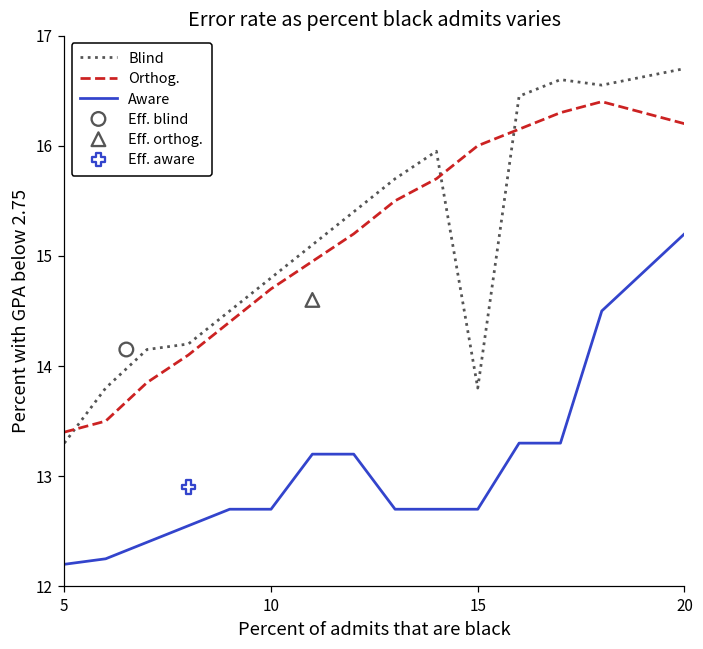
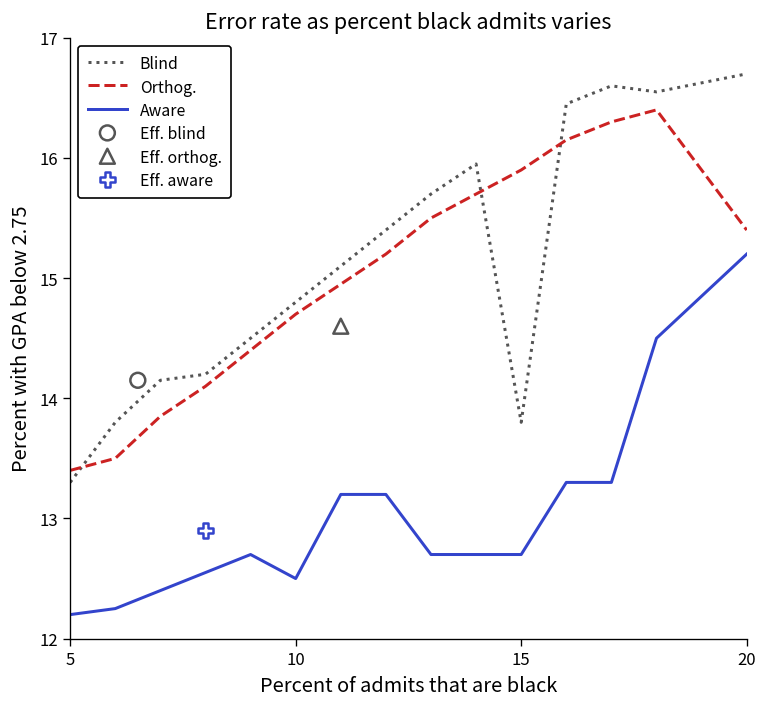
Aware, 10: 12.7 -> 12.5
Orthog., 15: 16.0 -> 15.9
Orthog., 20: 16.2 -> 15.4
